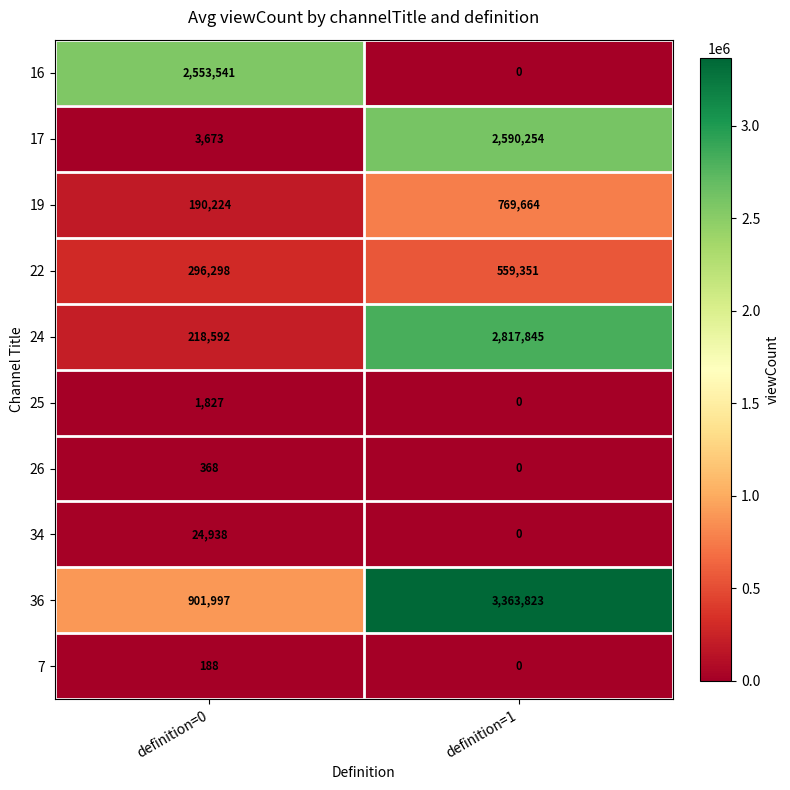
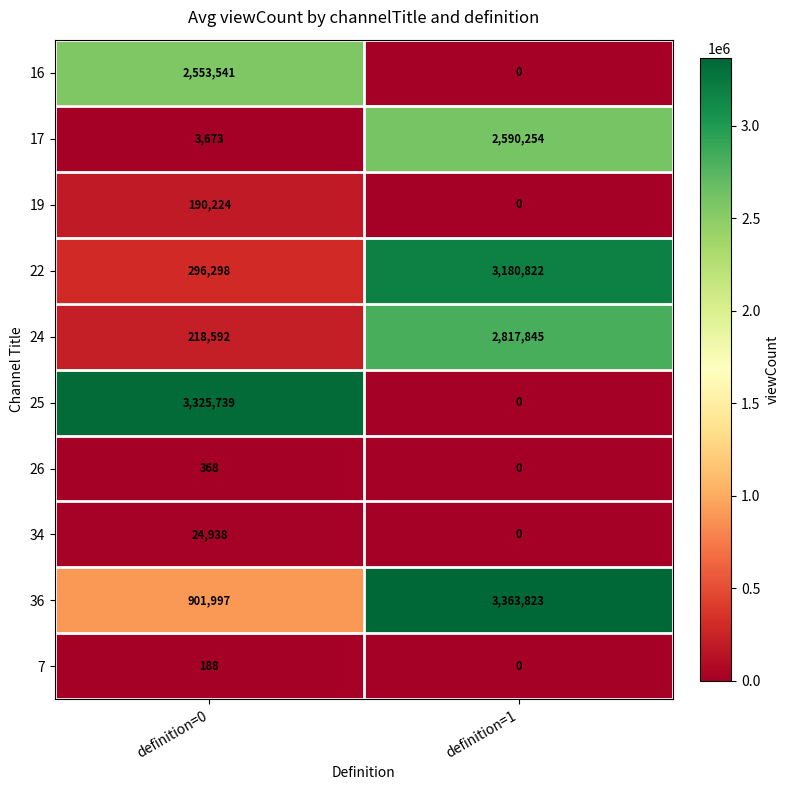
19, definition=1: 769,664 -> 0
22, definition=1: 559,351 -> 3,180,822
25, definition=0: 1,827 -> 3,325,739
